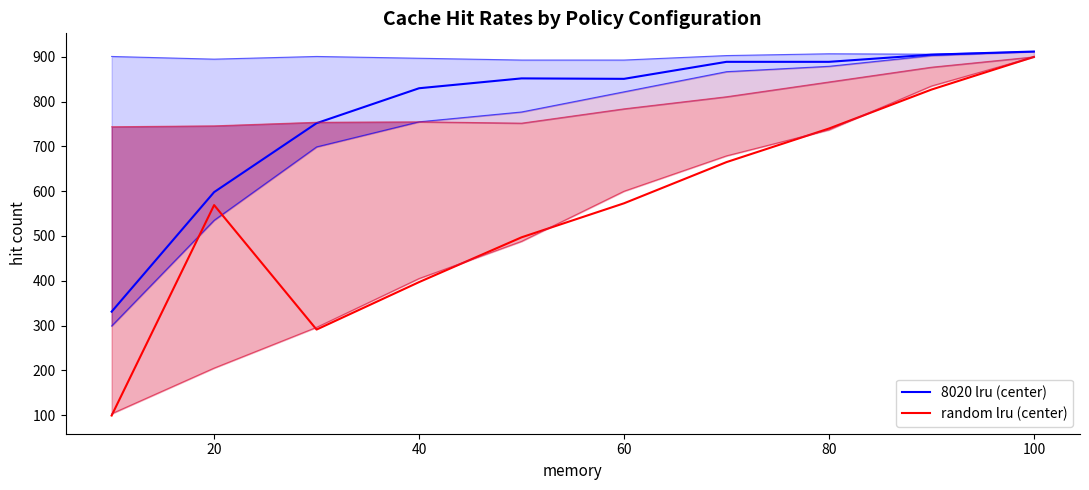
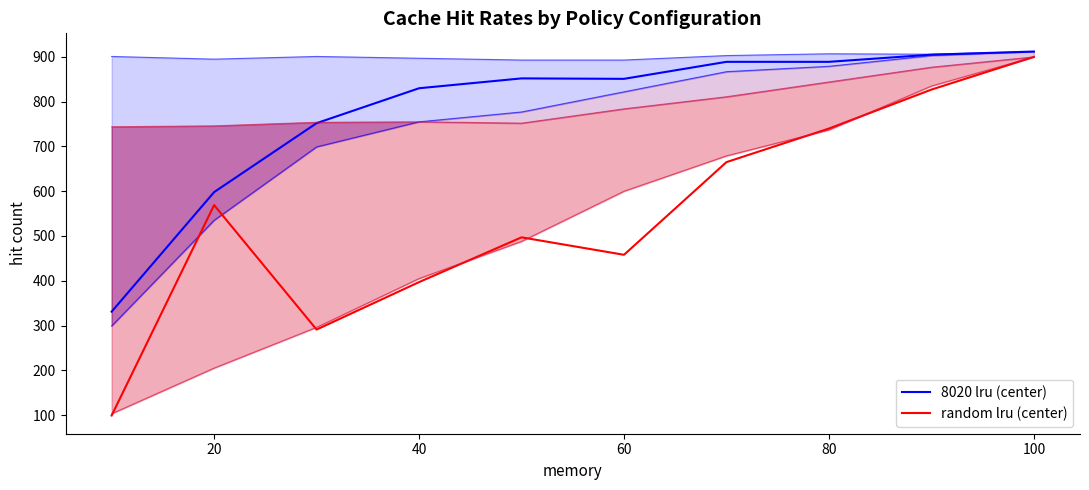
random lru (center), 60: 570 -> 460
